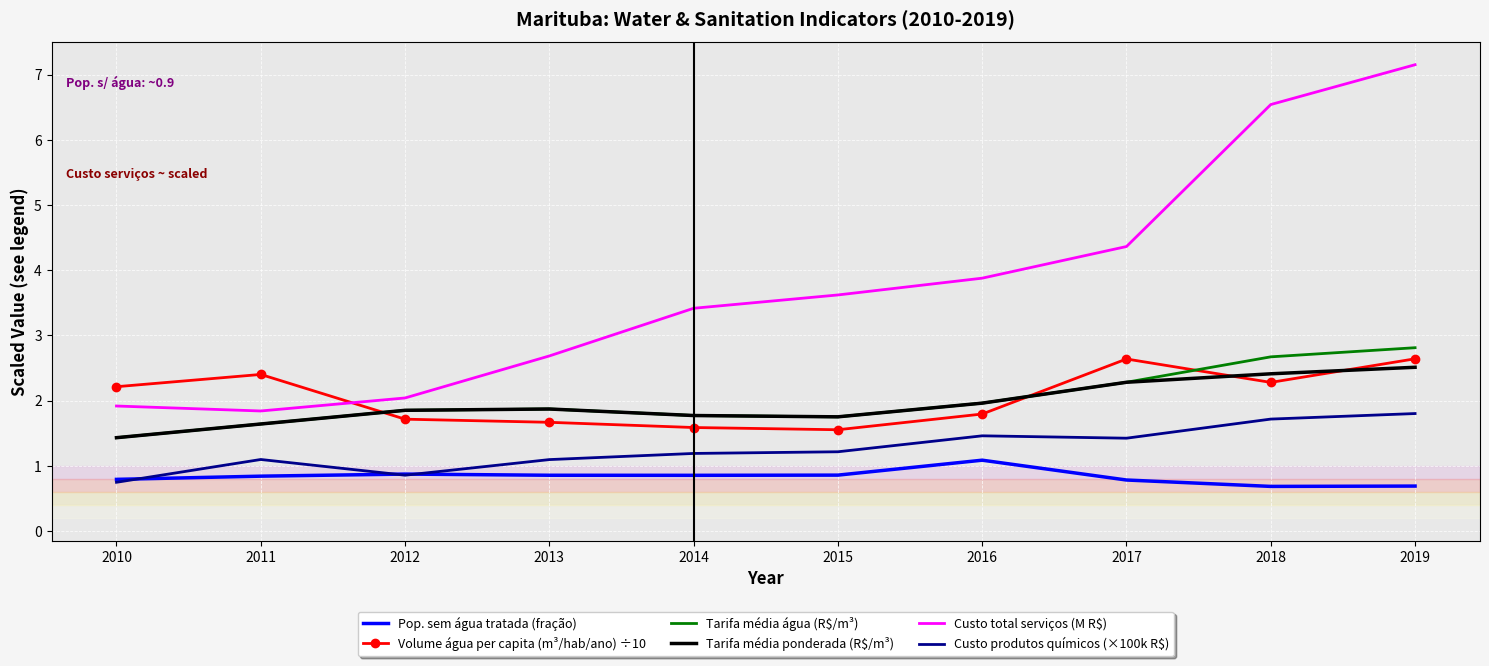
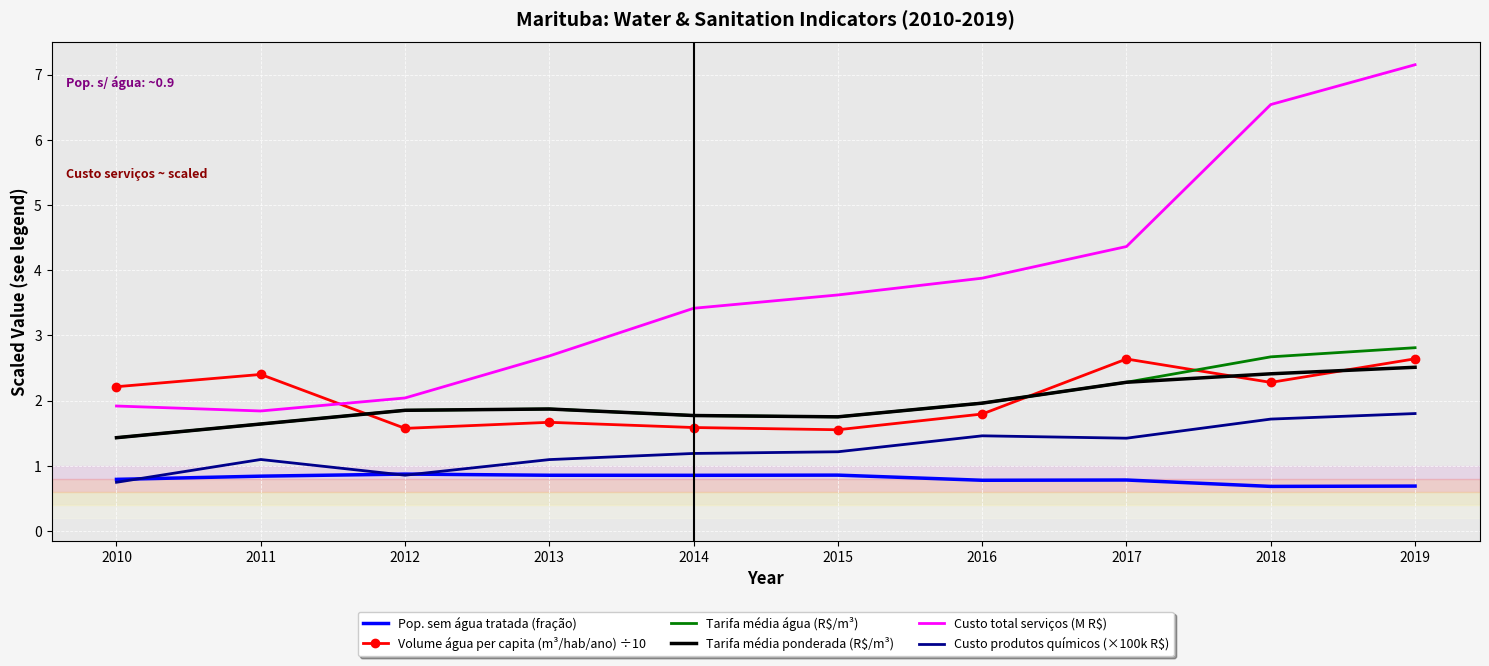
Volume água per capita (m³/hab/ano) ÷10, 2012: 1.7 -> 1.6
Pop. sem água tratada (fração), 2016: 1.1 -> 0.8
